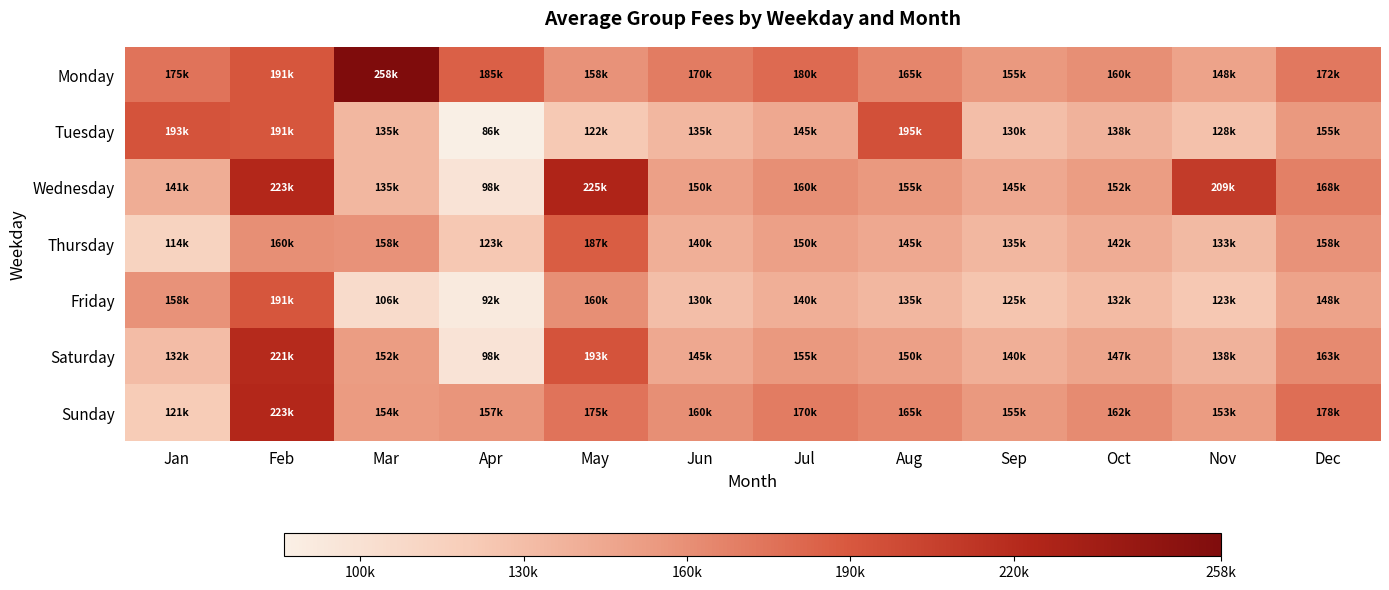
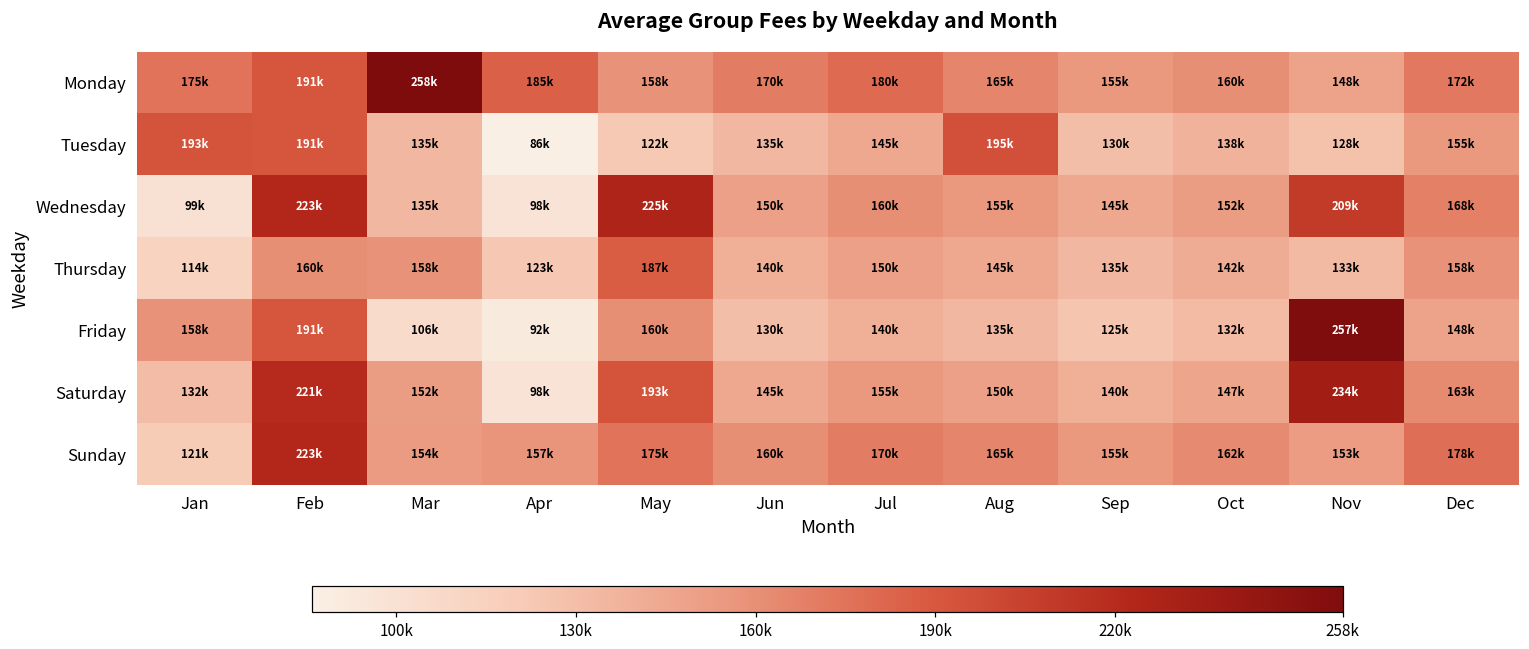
Wednesday, Jan: 141k -> 99k
Friday, Nov: 123k -> 257k
Saturday, Nov: 138k -> 234k
